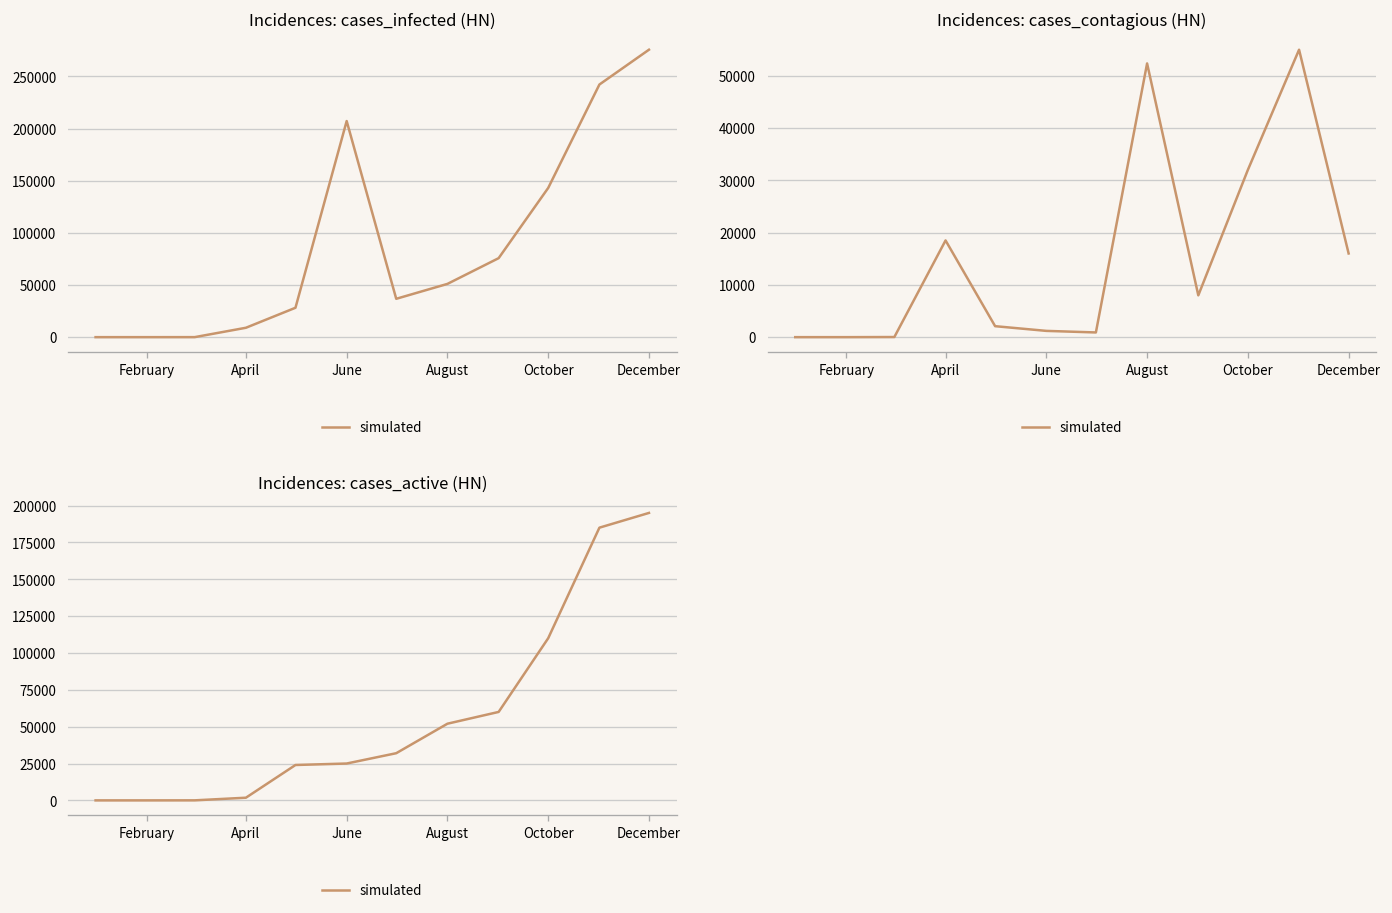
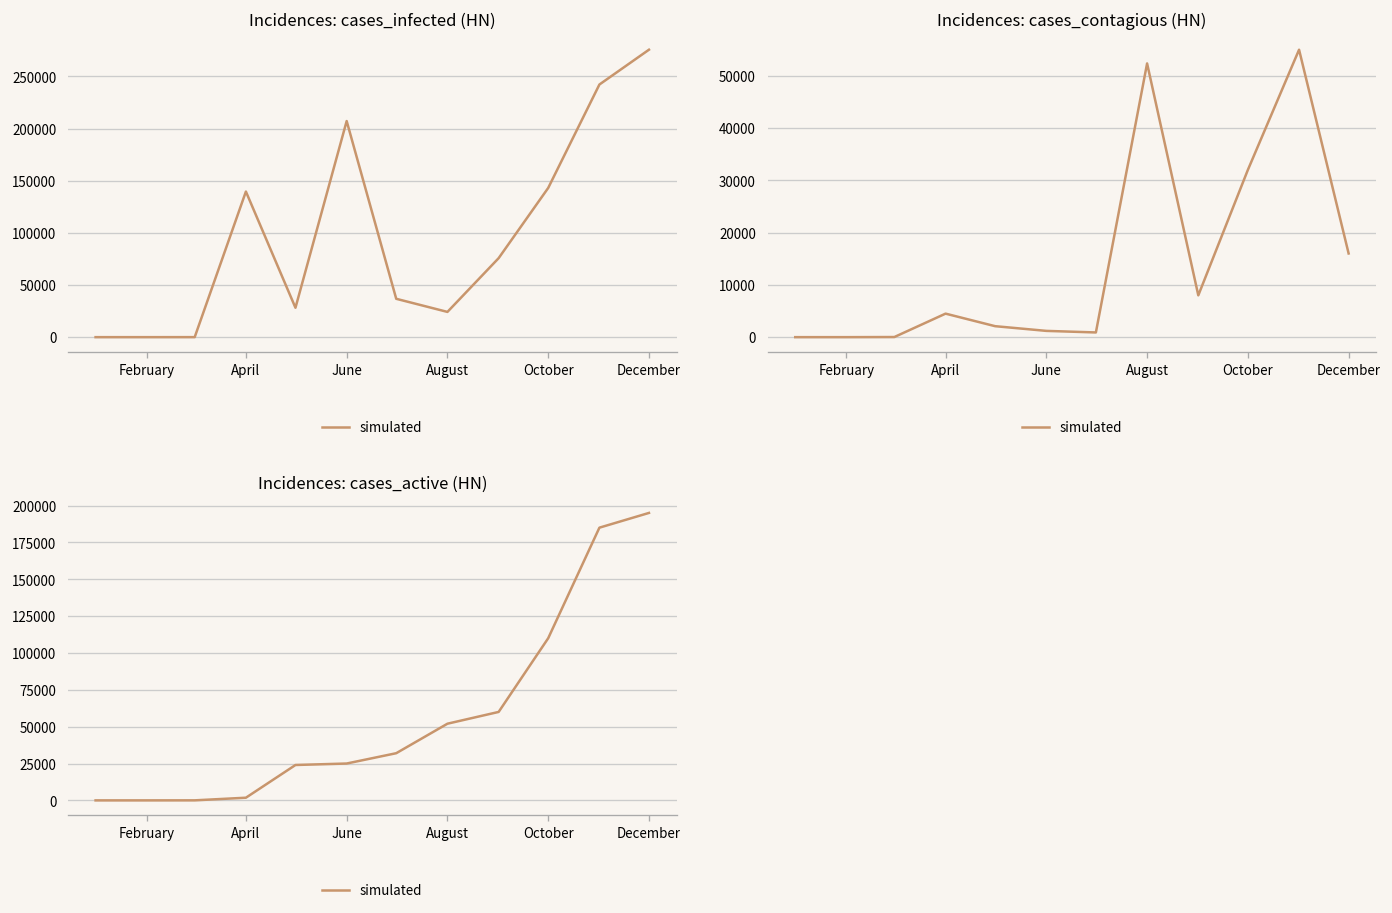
Incidences: cases_infected (HN), April: 10000 -> 140000
Incidences: cases_infected (HN), August: 50000 -> 20000
Incidences: cases_contagious (HN), April: 19000 -> 5000
